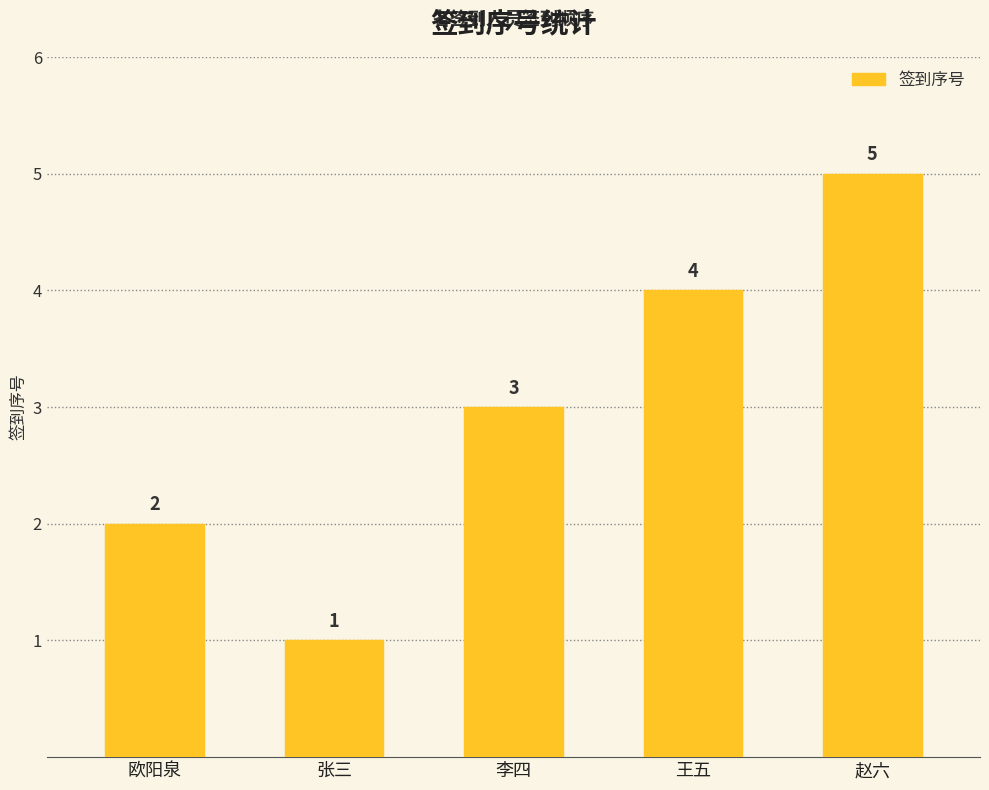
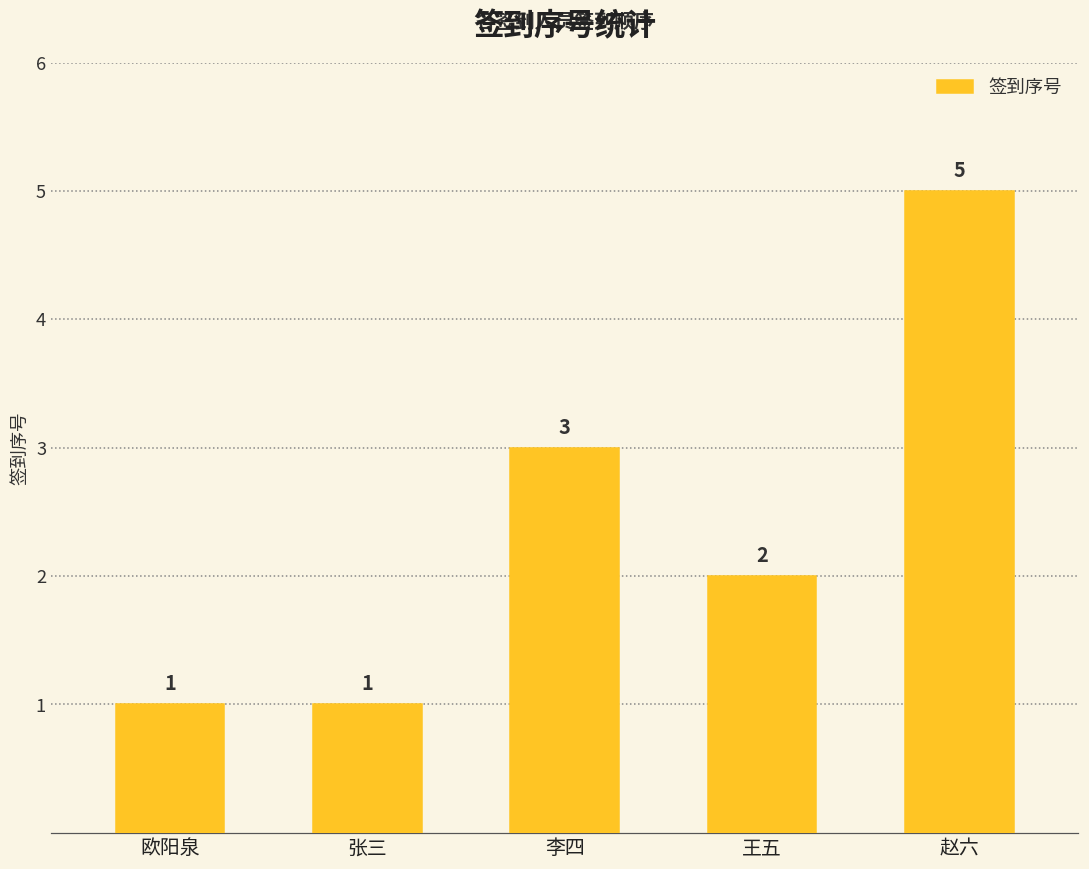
欧阳泉: 2 -> 1
王五: 4 -> 2
